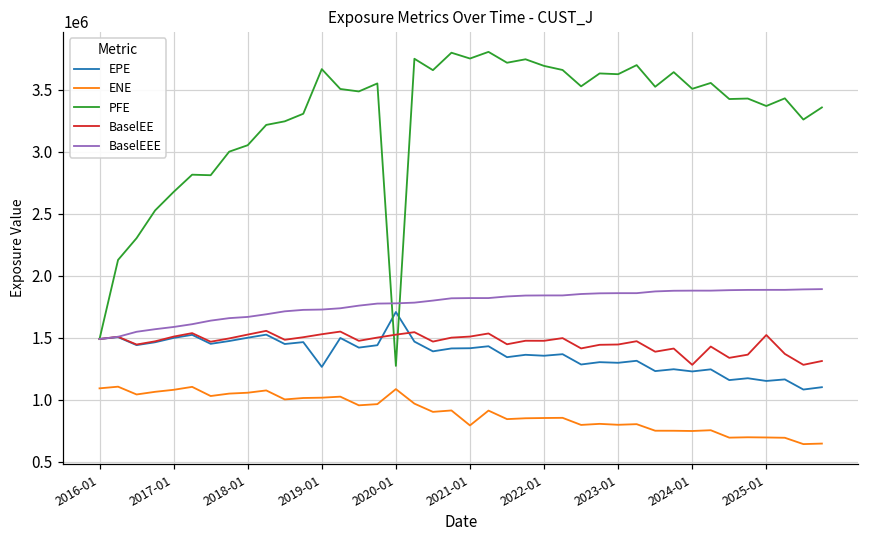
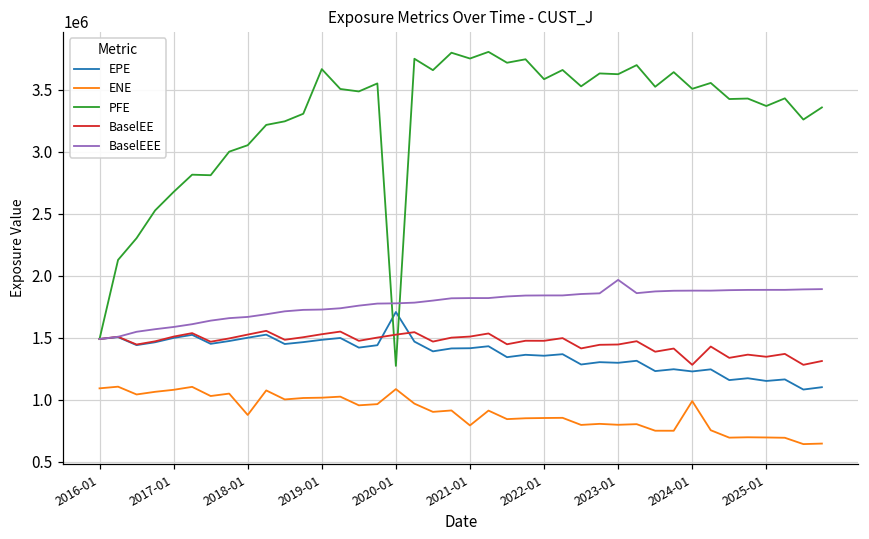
ENE, 2018-01: 1060000 -> 880000
EPE, 2019-01: 1260000 -> 1480000
PFE, 2022-01: 3690000 -> 3590000
BaselEEE, 2023-01: 1860000 -> 1970000
ENE, 2024-01: 750000 -> 990000
BaselEE, 2025-01: 1520000 -> 1350000
